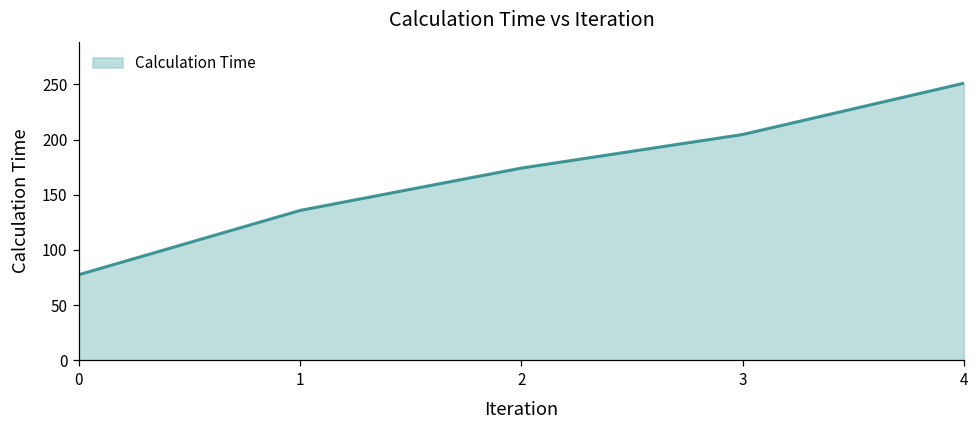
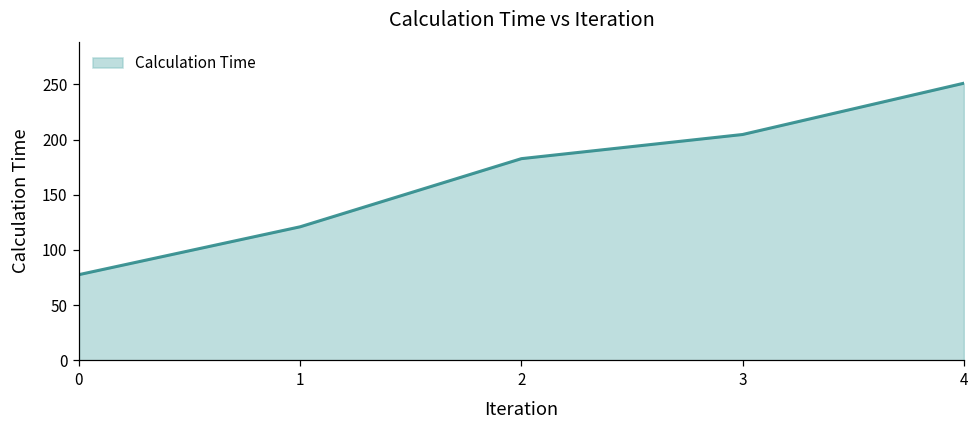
1: 136 -> 121
2: 174 -> 183
